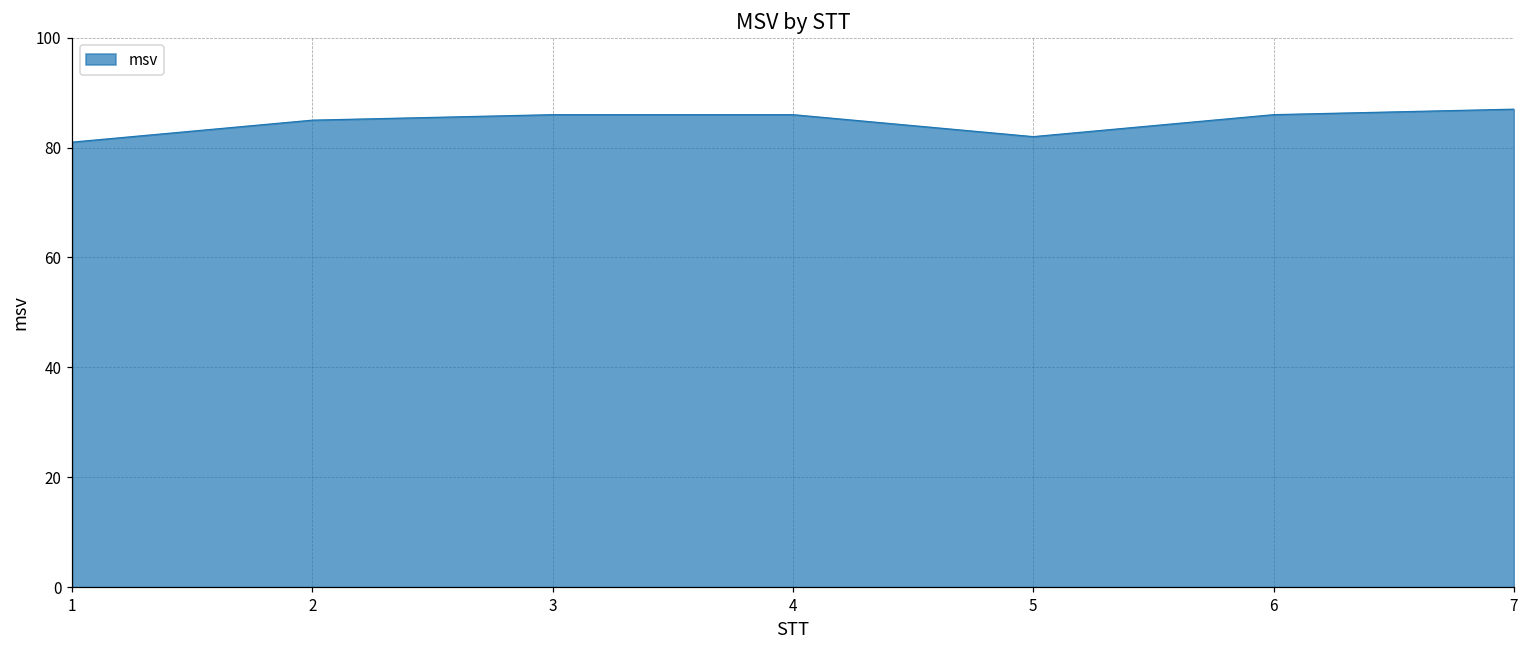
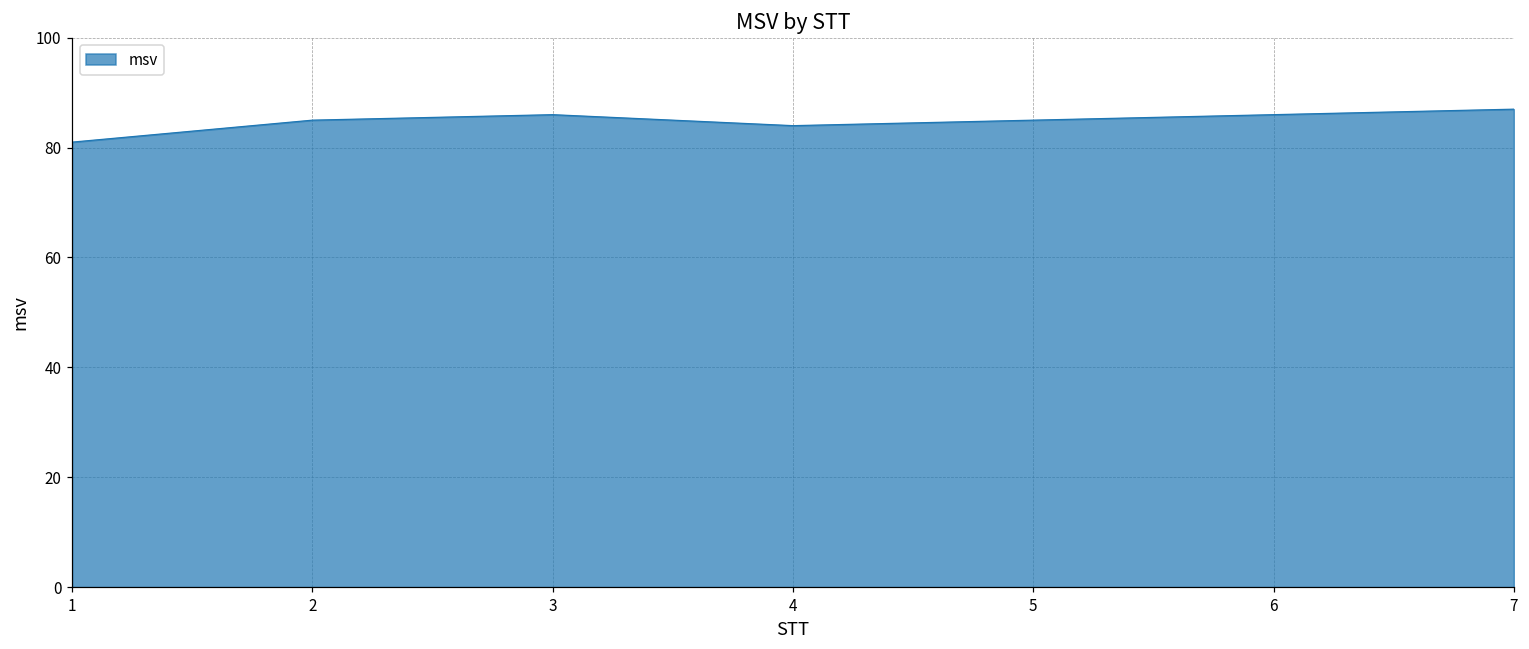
4: 86 -> 84
5: 82 -> 85
